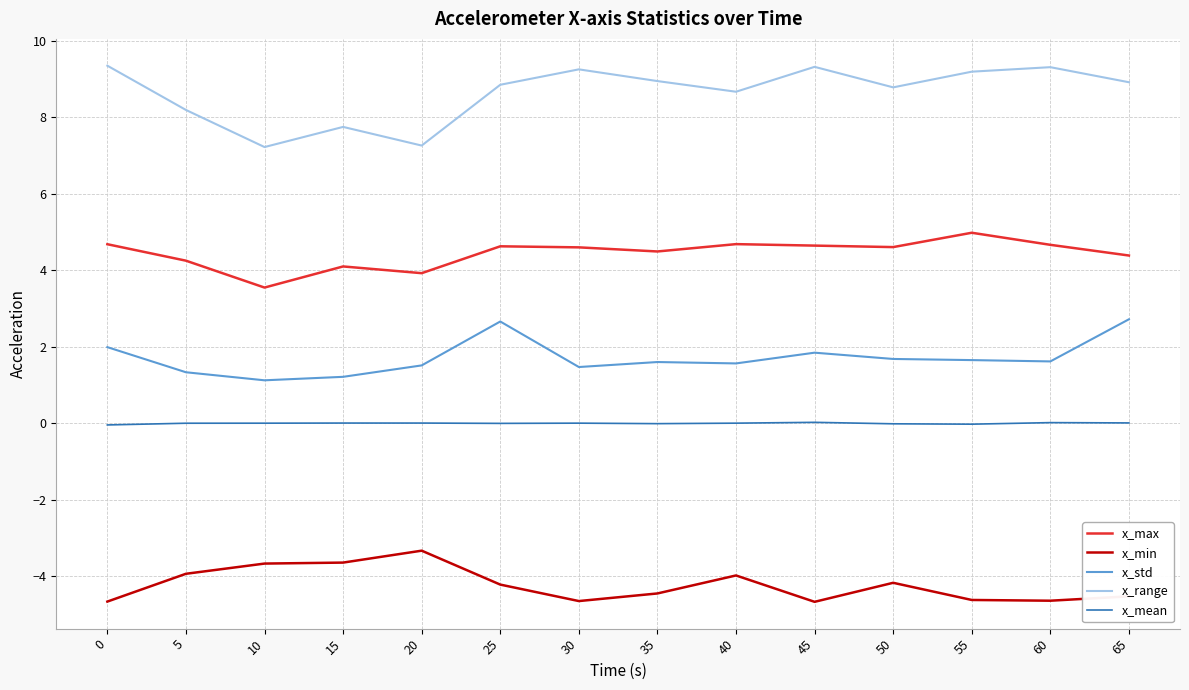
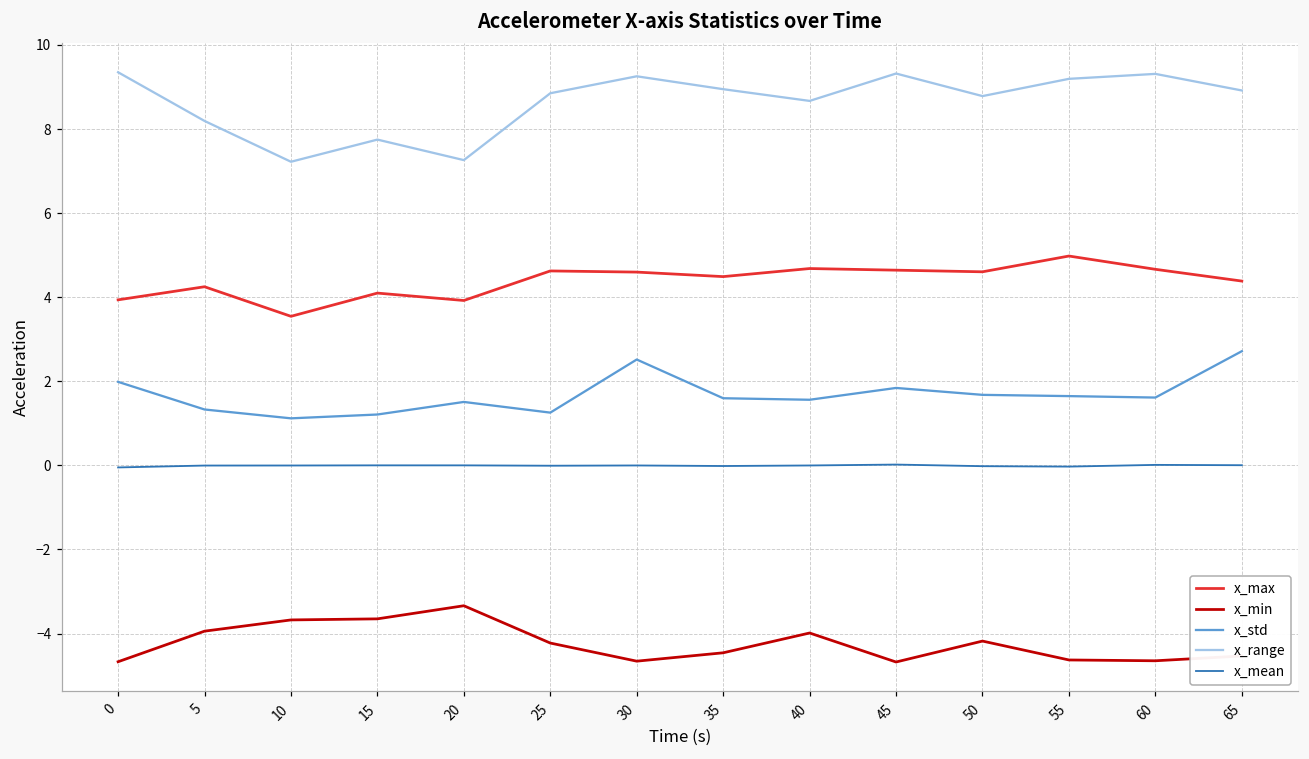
x_max, 0: 4.7 -> 3.9
x_std, 25: 2.7 -> 1.3
x_std, 30: 1.5 -> 2.5
